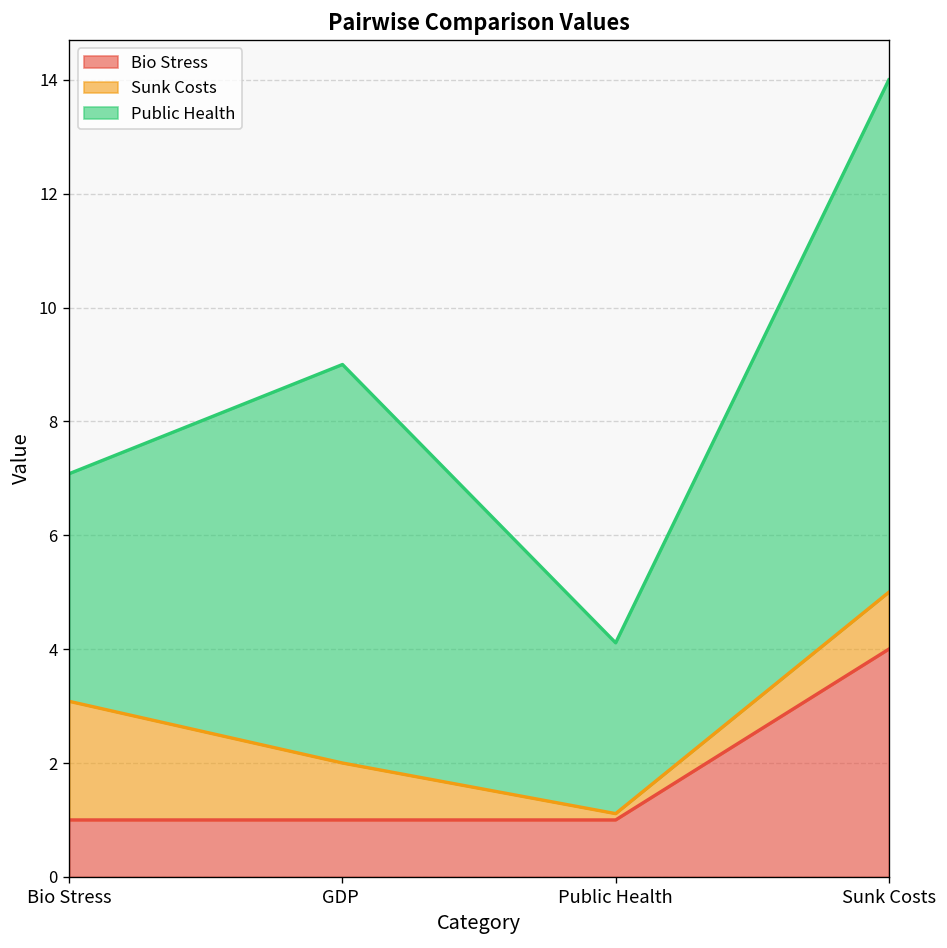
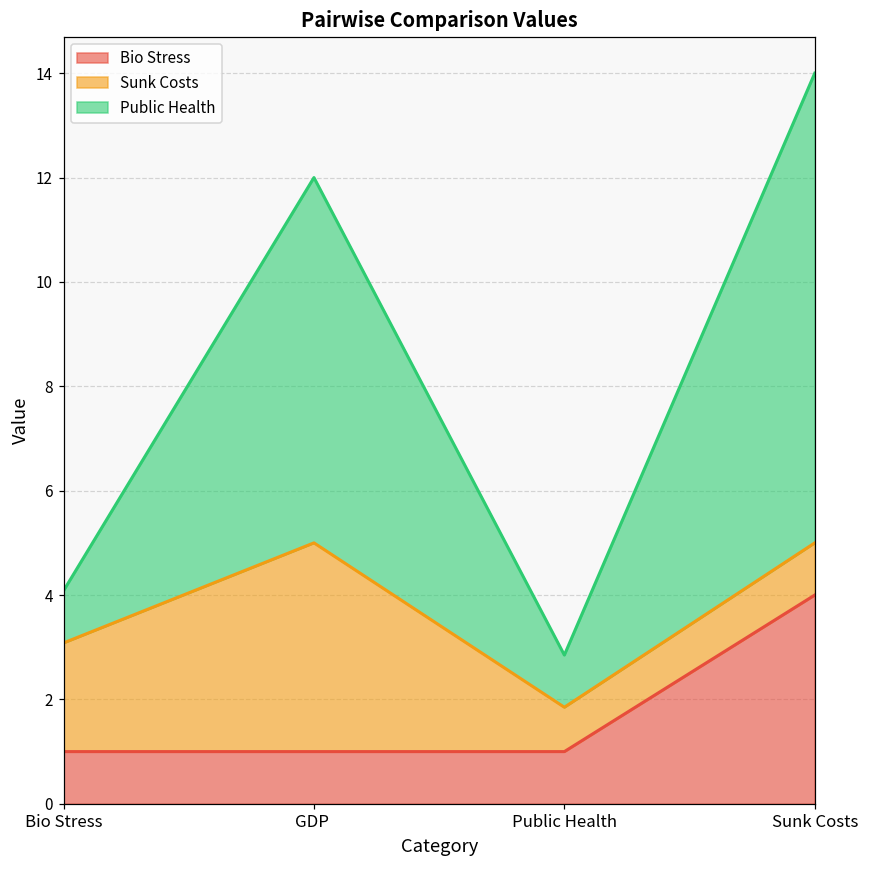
Public Health, Bio Stress: 4 -> 1
Sunk Costs, GDP: 1 -> 4
Sunk Costs, Public Health: 0.1 -> 0.9
Public Health, Public Health: 3 -> 1
